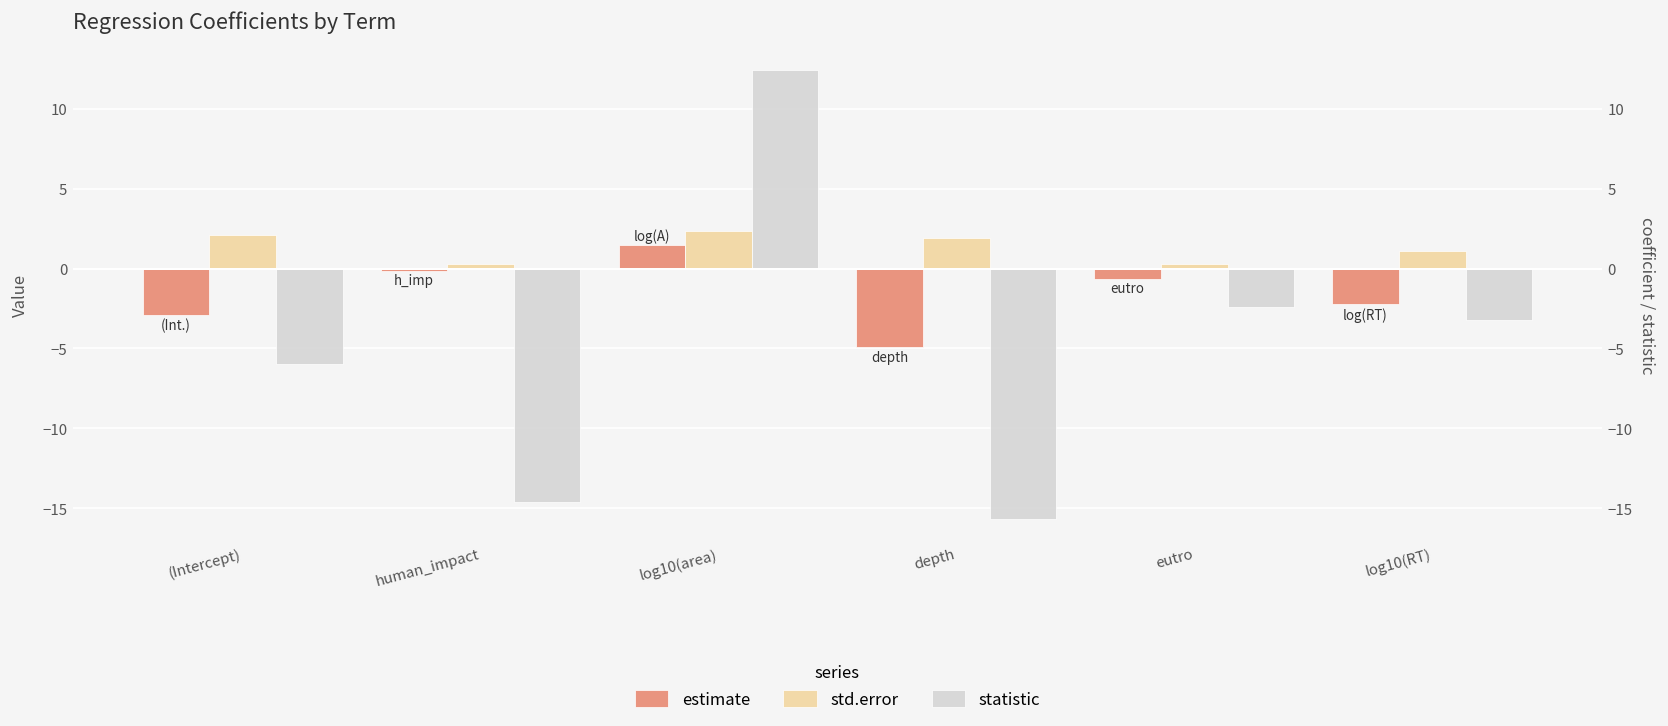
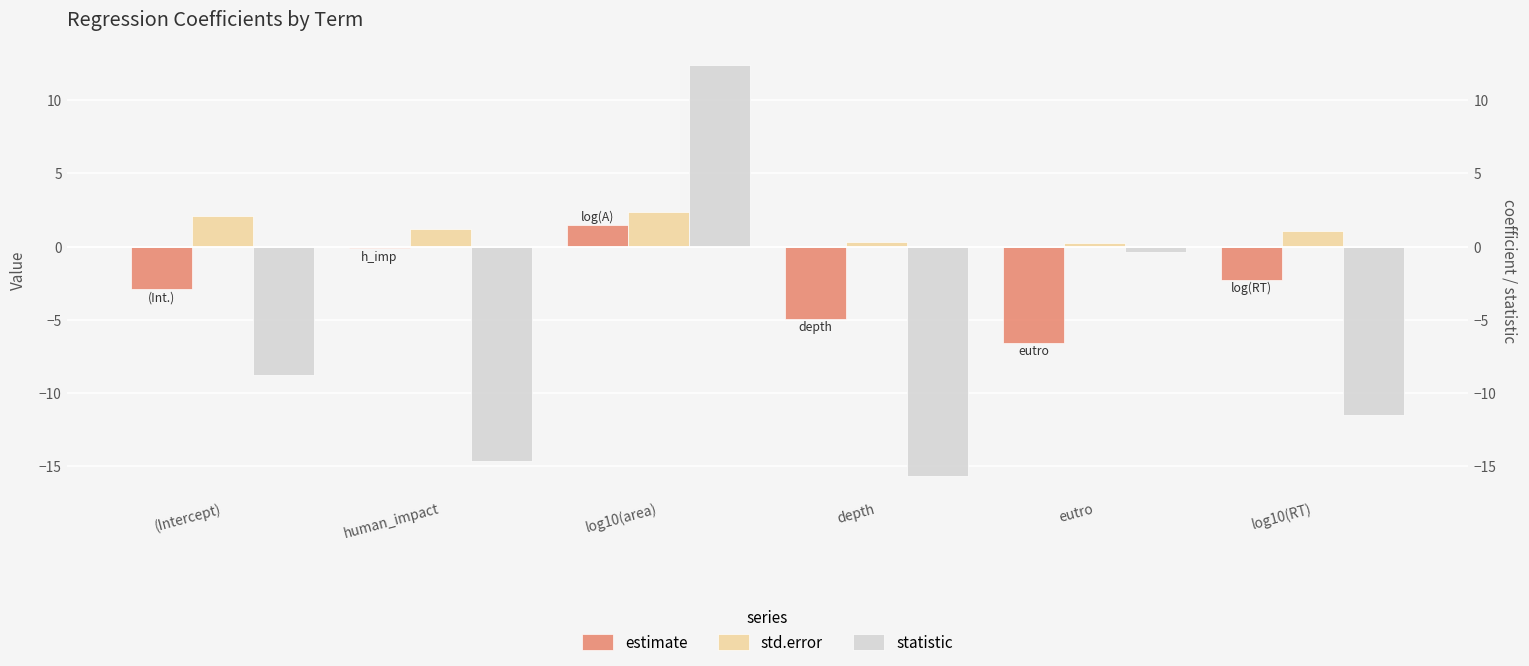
statistic, (Intercept): -5.9 -> -8.8
std.error, human_impact: 0.3 -> 1.2
std.error, depth: 1.9 -> 0.3
estimate, eutro: -0.7 -> -6.5
statistic, eutro: -2.4 -> -0.3
statistic, log10(RT): -3.2 -> -11.5
